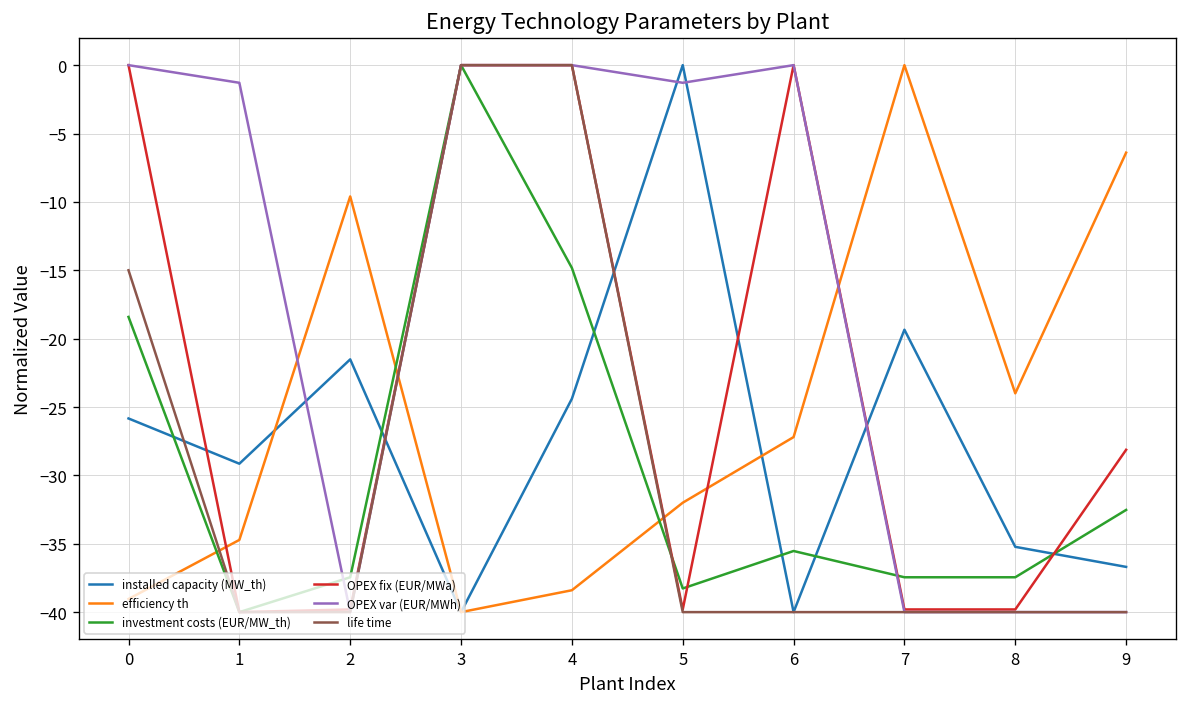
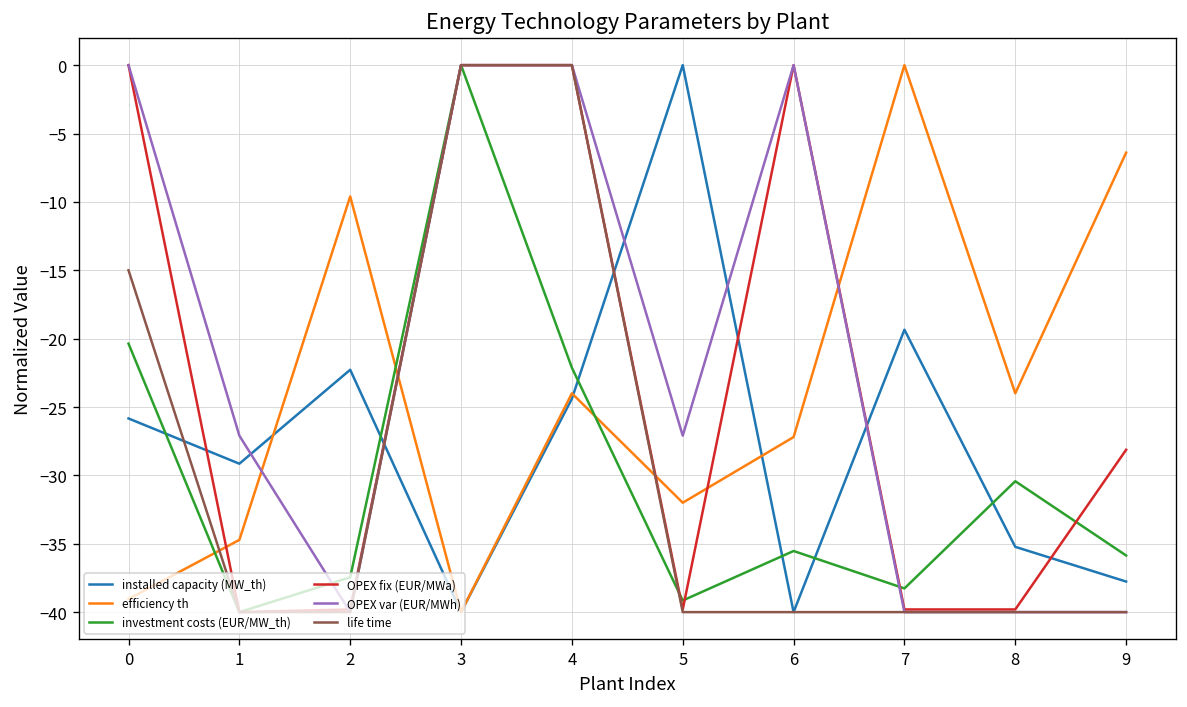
investment costs (EUR/MW_th), 0: -18.4 -> -20.4
OPEX var (EUR/MWh), 1: -1.3 -> -27.1
installed capacity (MW_th), 2: -21.5 -> -22.3
efficiency th, 4: -38.4 -> -24.0
investment costs (EUR/MW_th), 4: -14.8 -> -22.1
investment costs (EUR/MW_th), 5: -38.3 -> -39.2
OPEX var (EUR/MWh), 5: -1.3 -> -27.1
investment costs (EUR/MW_th), 7: -37.5 -> -38.3
investment costs (EUR/MW_th), 8: -37.5 -> -30.4
installed capacity (MW_th), 9: -36.7 -> -37.8
investment costs (EUR/MW_th), 9: -32.5 -> -35.9
